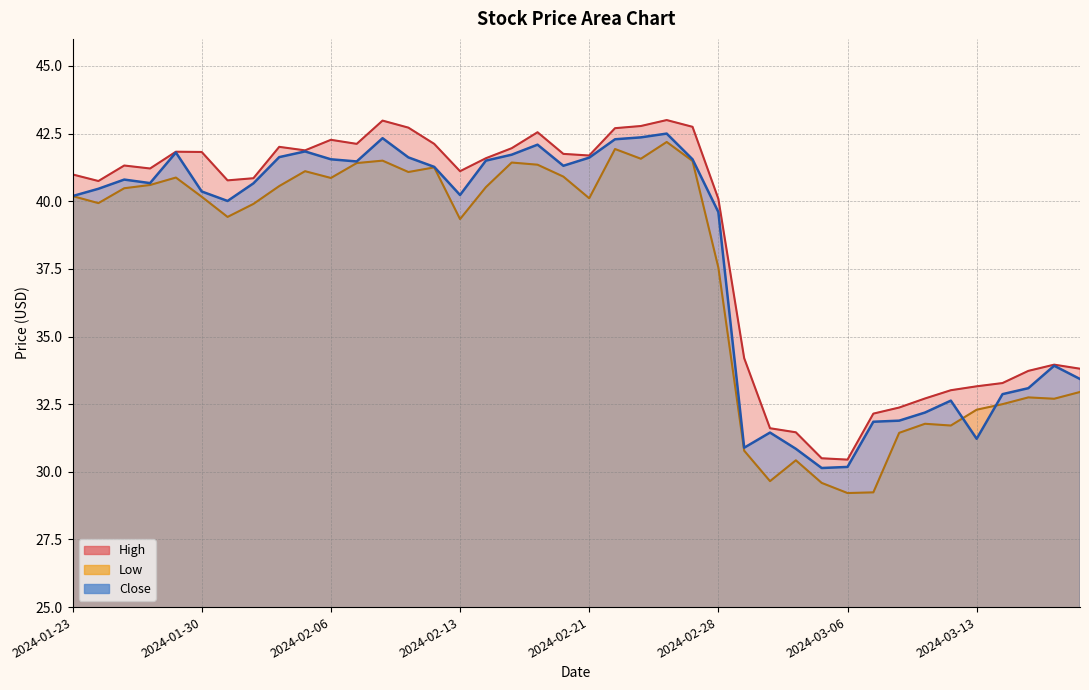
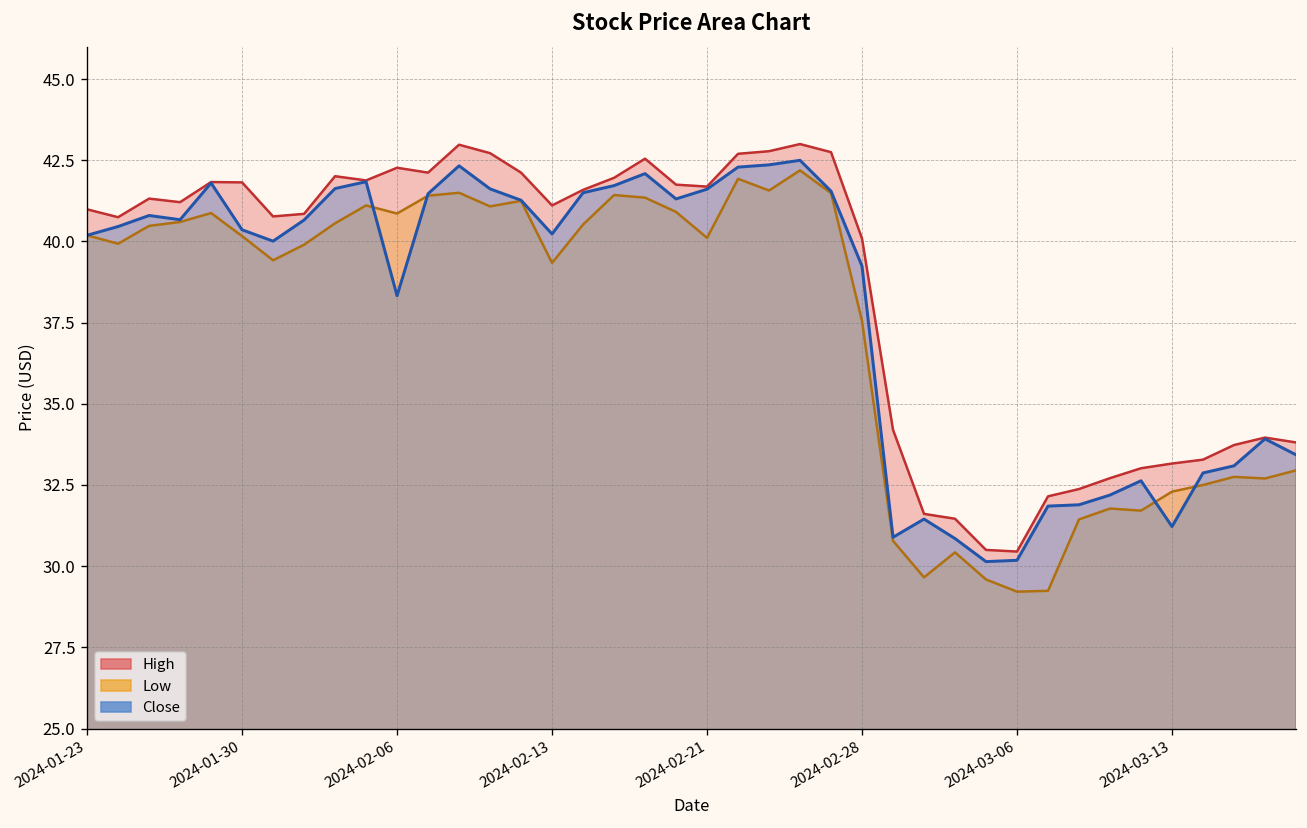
Close, 2024-02-06: 41.6 -> 38.3
Close, 2024-02-28: 39.6 -> 39.2
